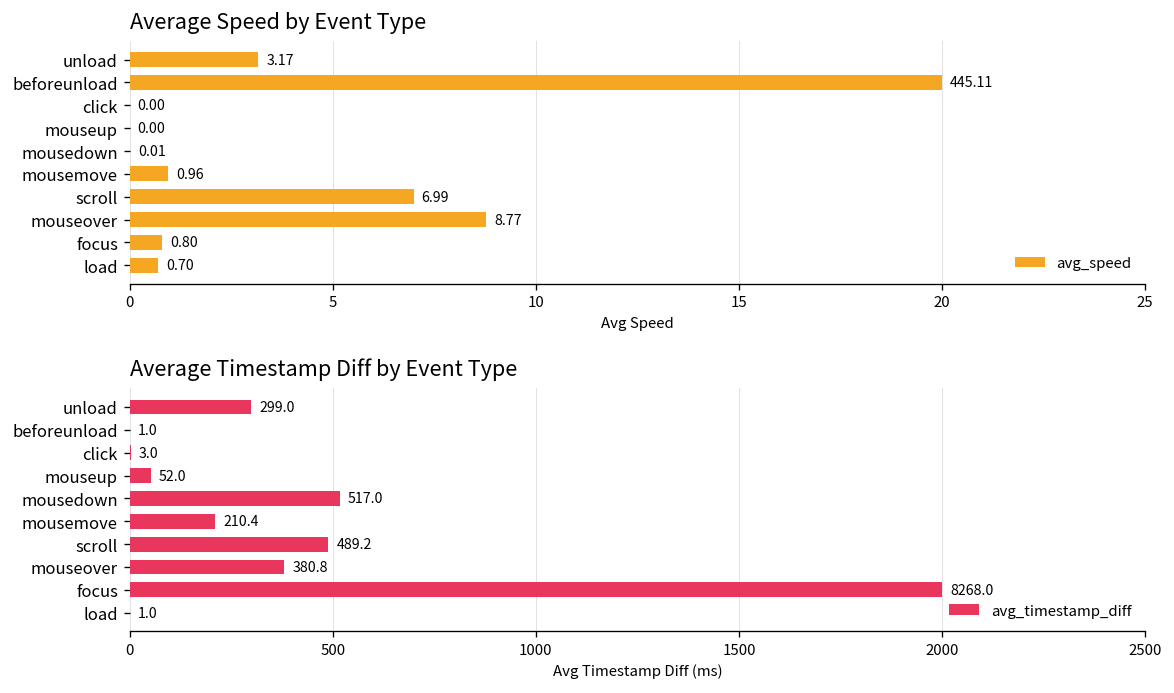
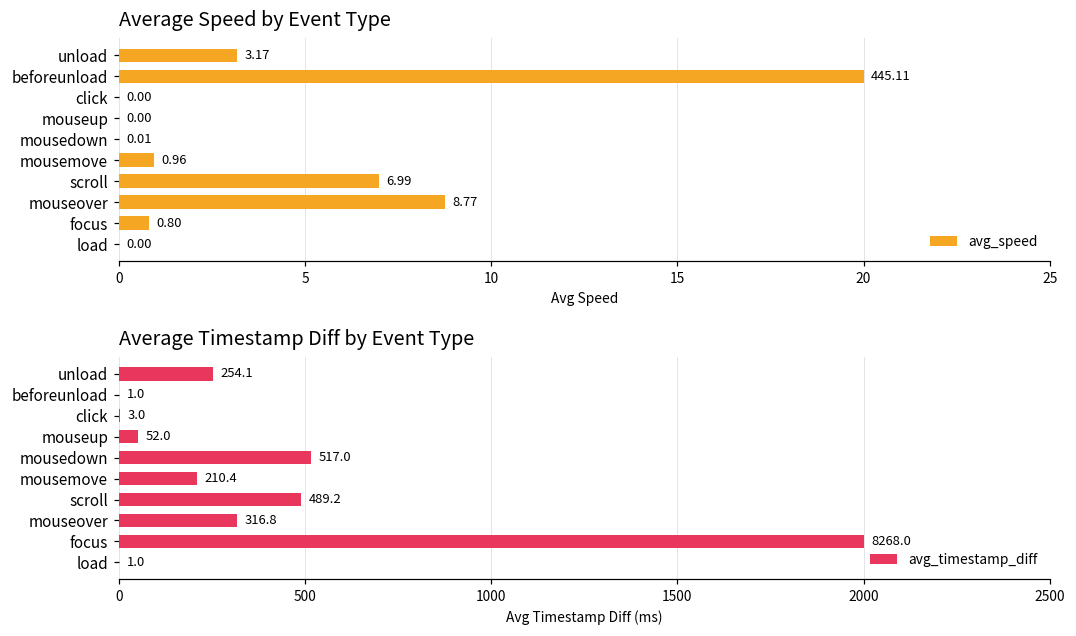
Average Speed by Event Type, load: 0.70 -> 0.00
Average Timestamp Diff by Event Type, unload: 299.0 -> 254.1
Average Timestamp Diff by Event Type, mouseover: 380.8 -> 316.8
